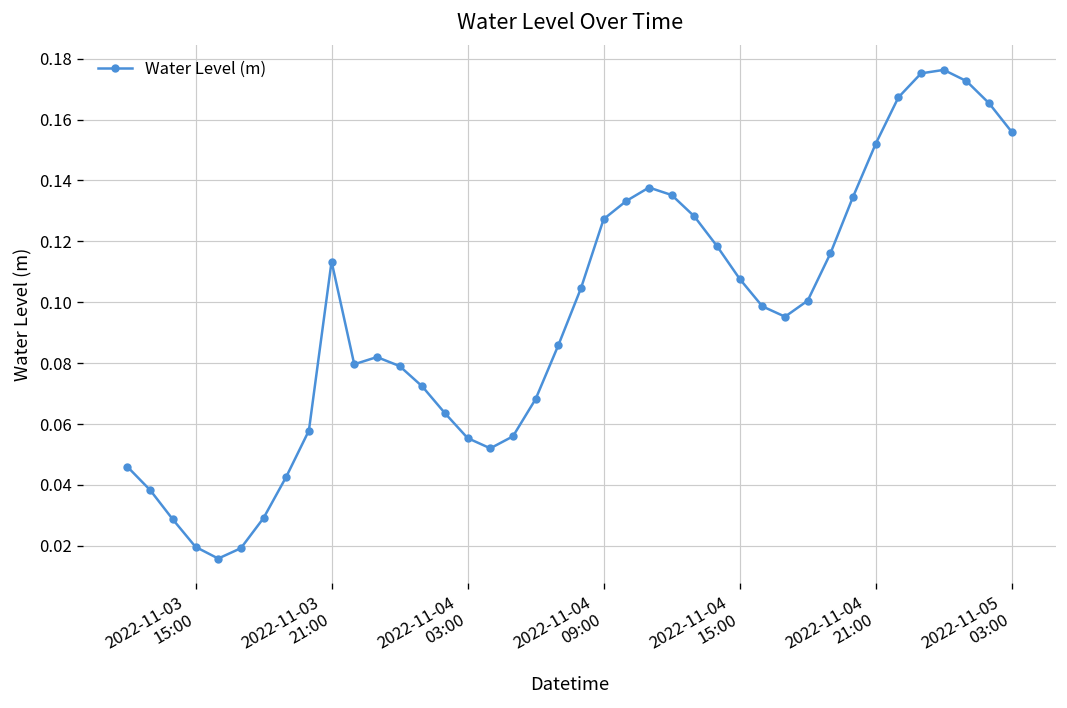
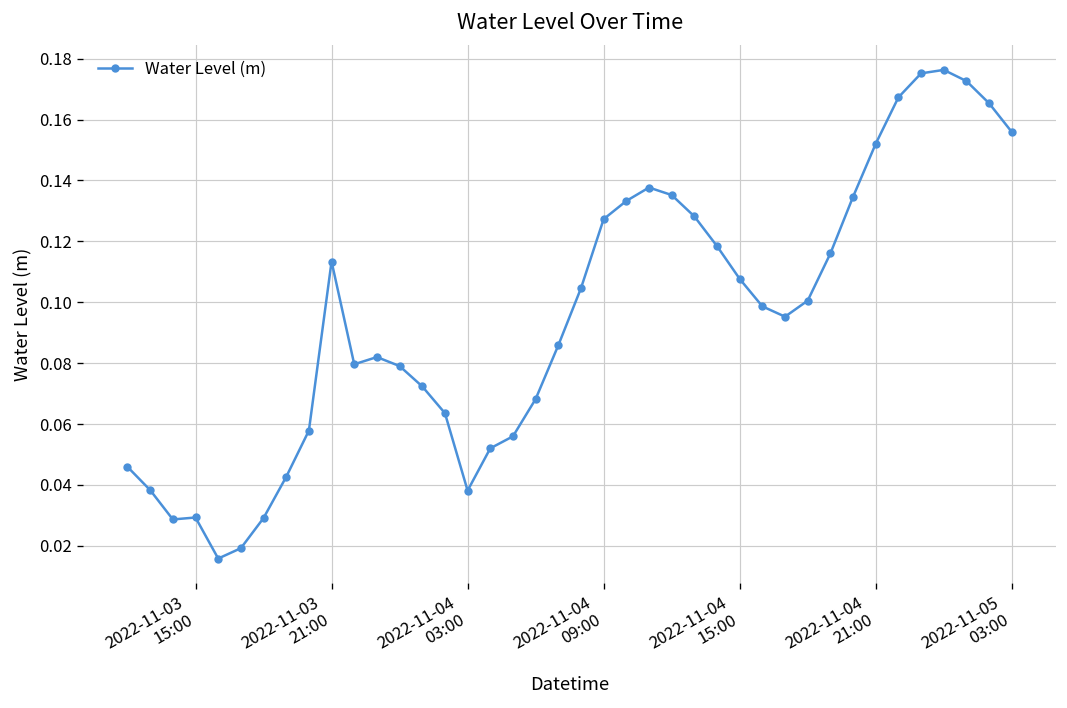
2022-11-03 15:00: 0.020 -> 0.029
2022-11-04 03:00: 0.055 -> 0.038
